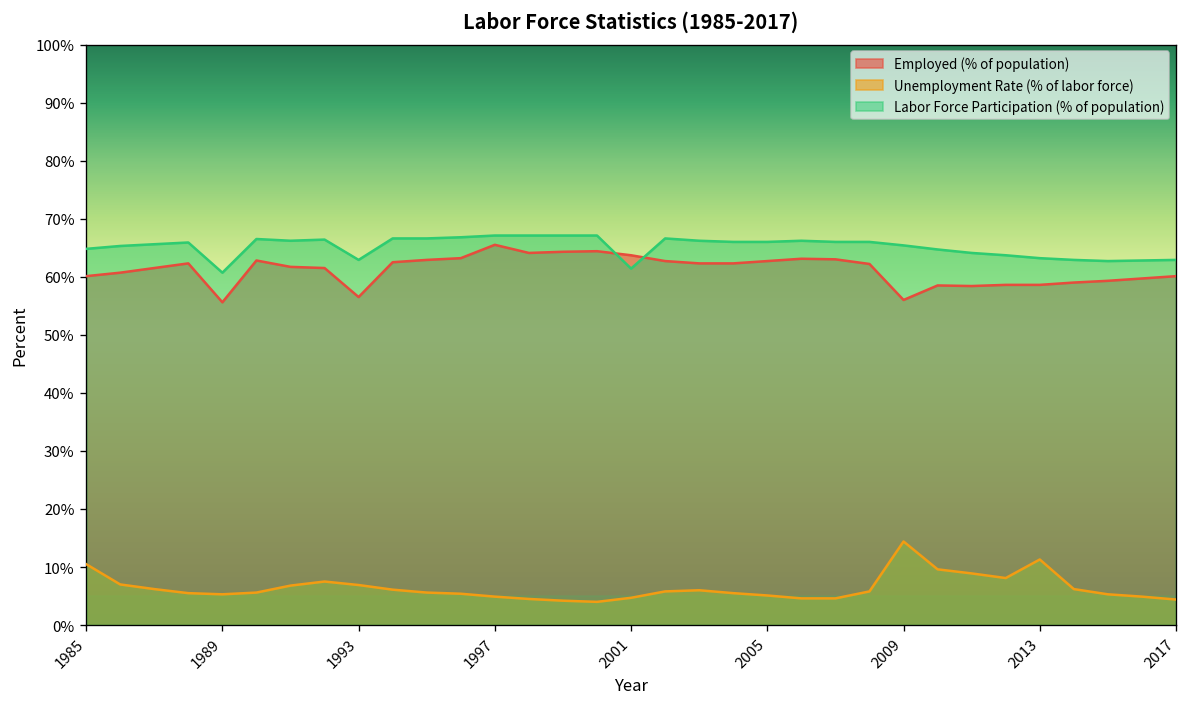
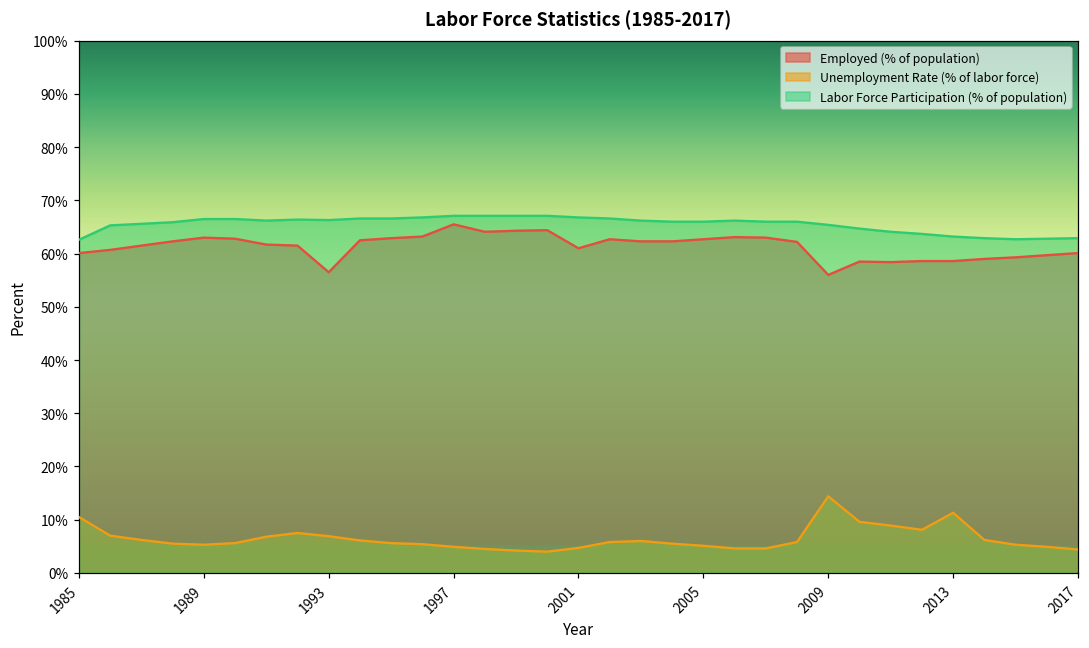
Labor Force Participation (% of population), 1985: 65% -> 63%
Employed (% of population), 1989: 56% -> 63%
Labor Force Participation (% of population), 1989: 61% -> 67%
Labor Force Participation (% of population), 1993: 63% -> 66%
Employed (% of population), 2001: 64% -> 61%
Labor Force Participation (% of population), 2001: 61% -> 67%
